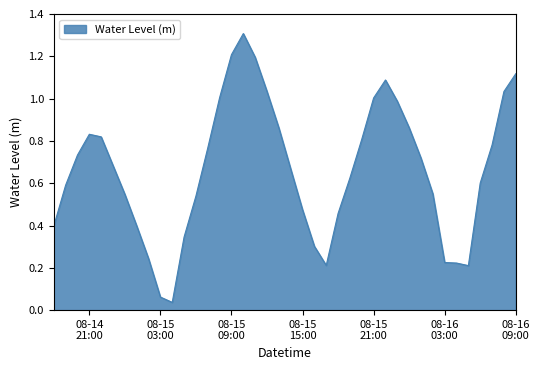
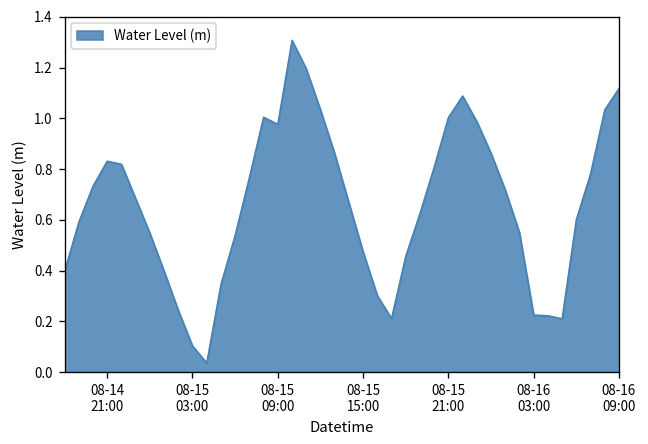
08-15 03:00: 0.06 -> 0.10
08-15 09:00: 1.21 -> 0.98
